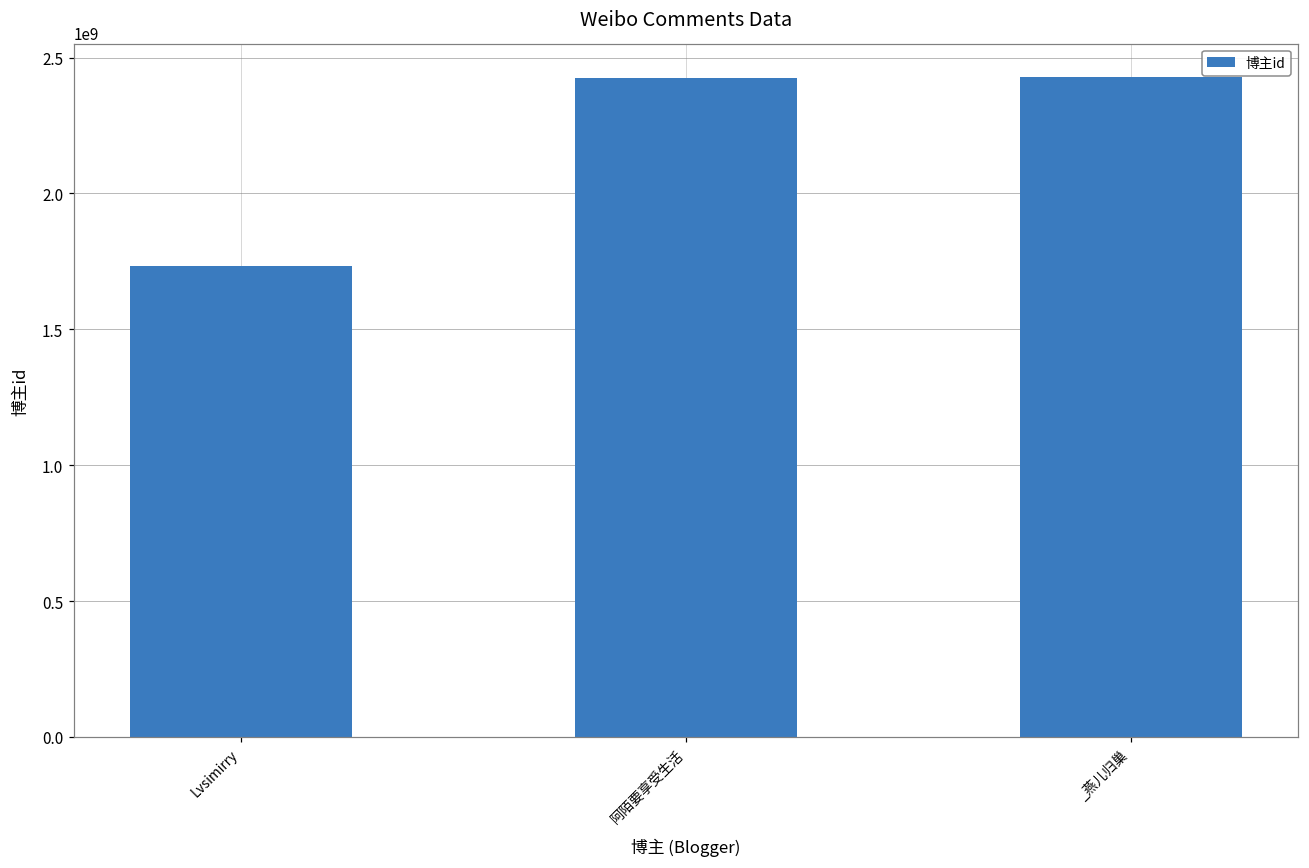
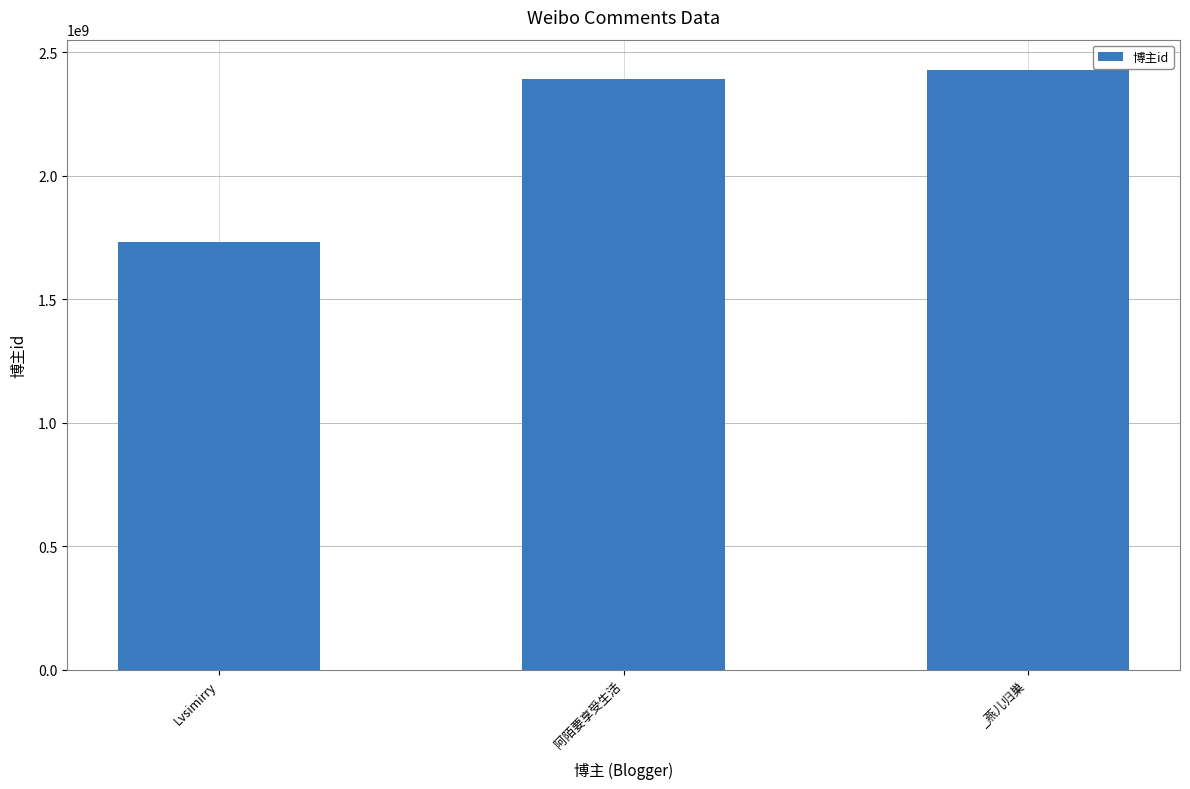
阿陌要享受生活: 2420000000 -> 2390000000
